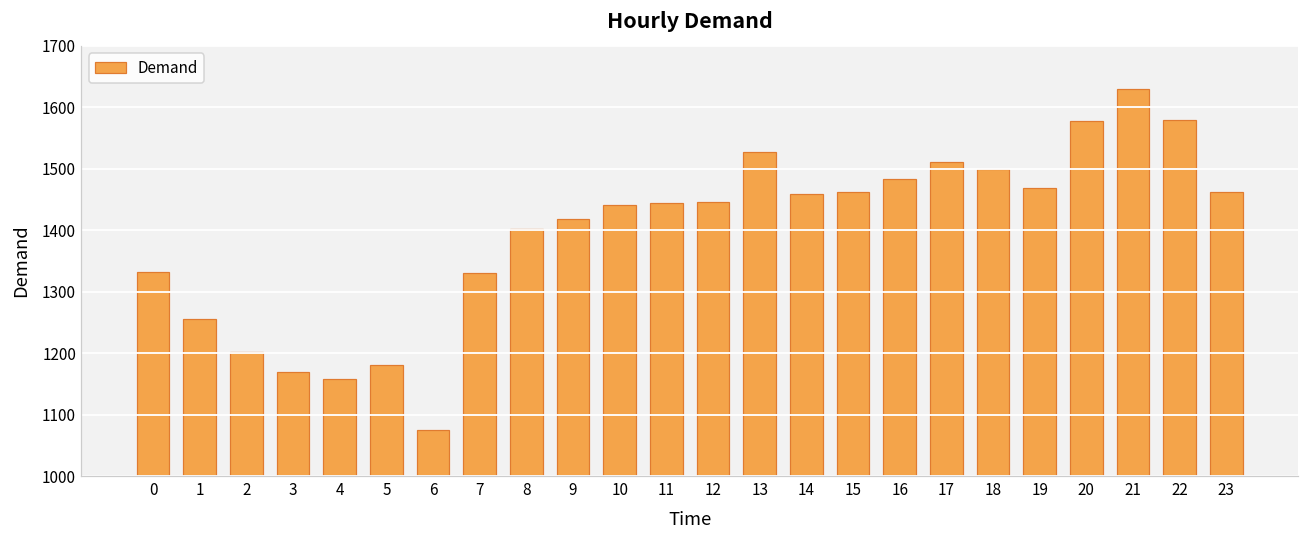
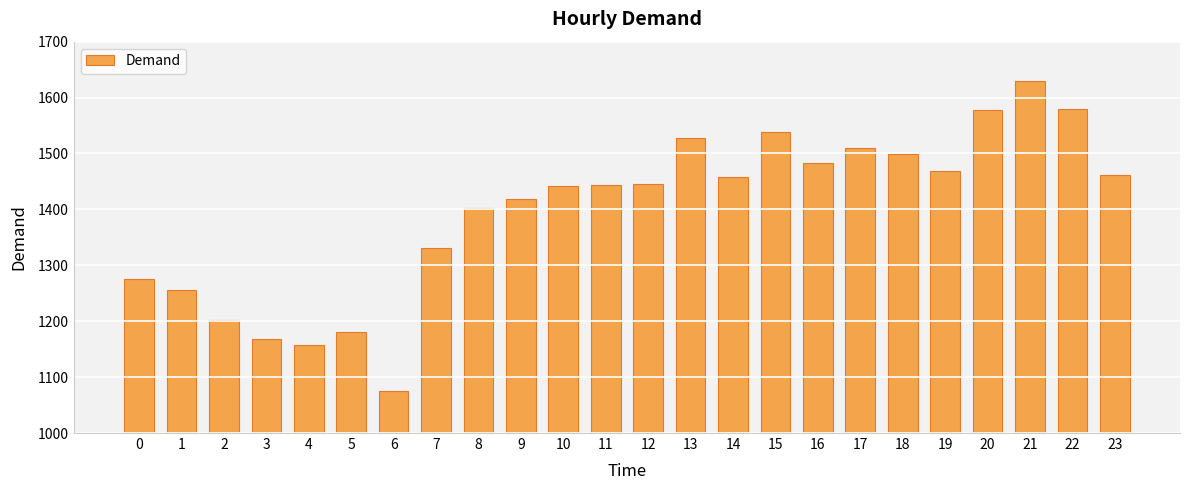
0: 1330 -> 1280
15: 1460 -> 1540
